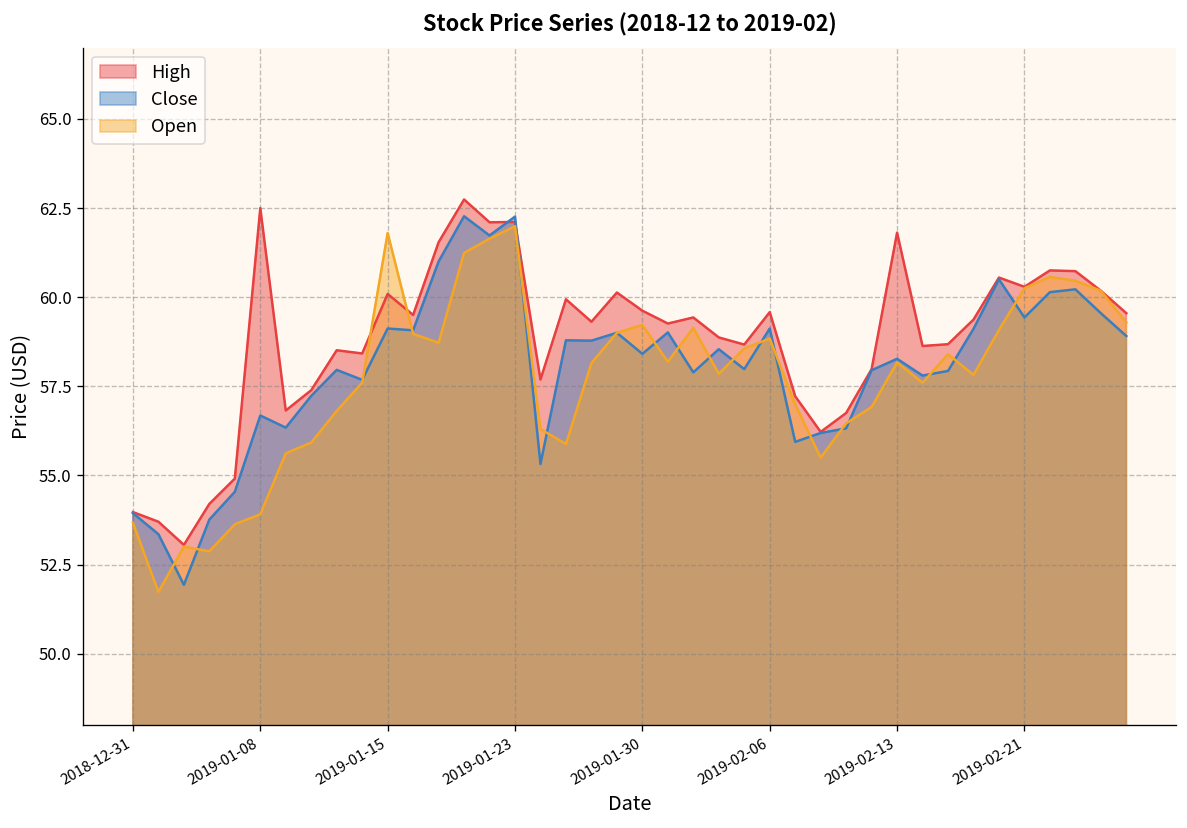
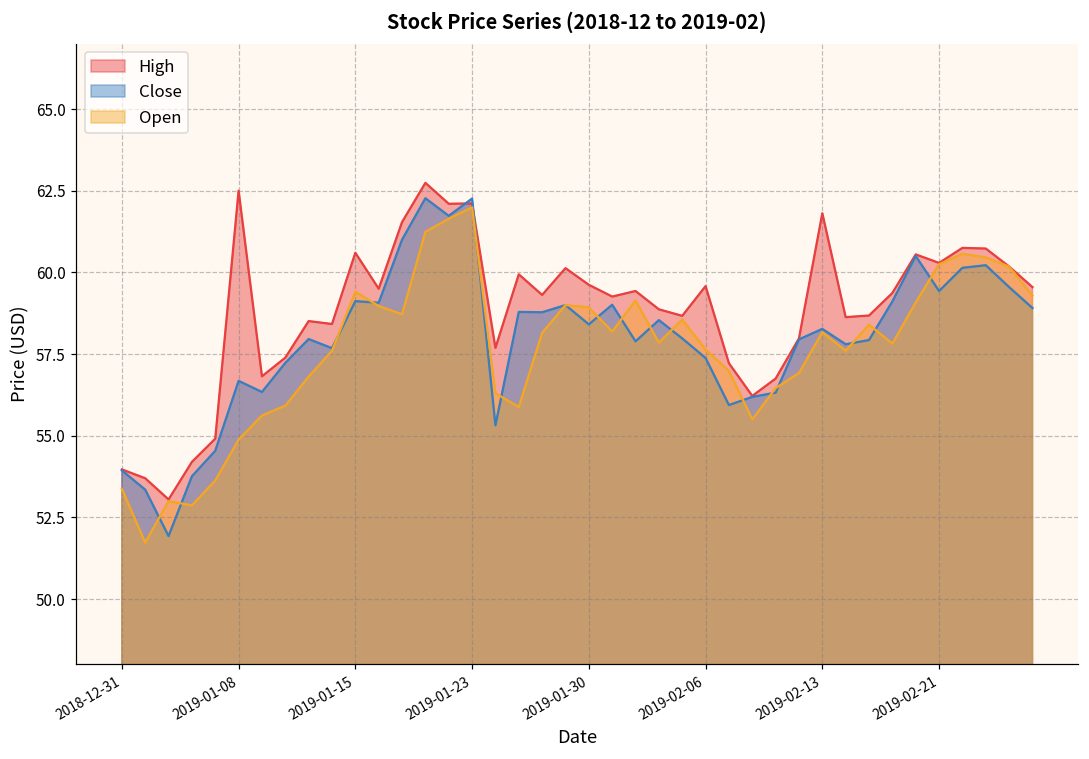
Open, 2018-12-31: 53.7 -> 53.4
Open, 2019-01-08: 53.9 -> 54.9
High, 2019-01-15: 60.1 -> 60.6
Open, 2019-01-15: 61.8 -> 59.4
Open, 2019-01-30: 59.2 -> 58.9
Close, 2019-02-06: 59.1 -> 57.4
Open, 2019-02-06: 58.8 -> 57.6
